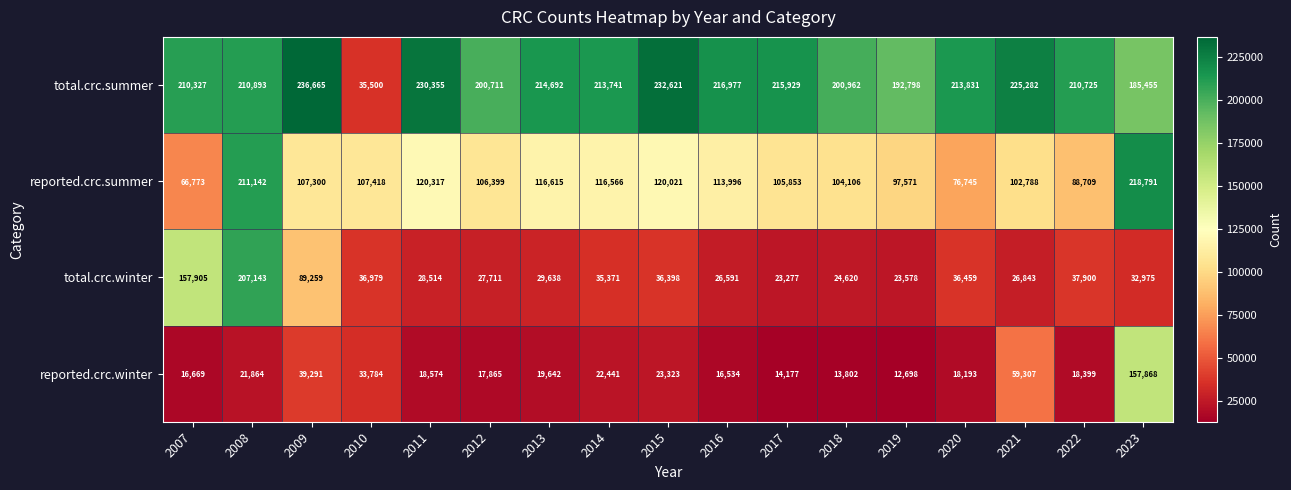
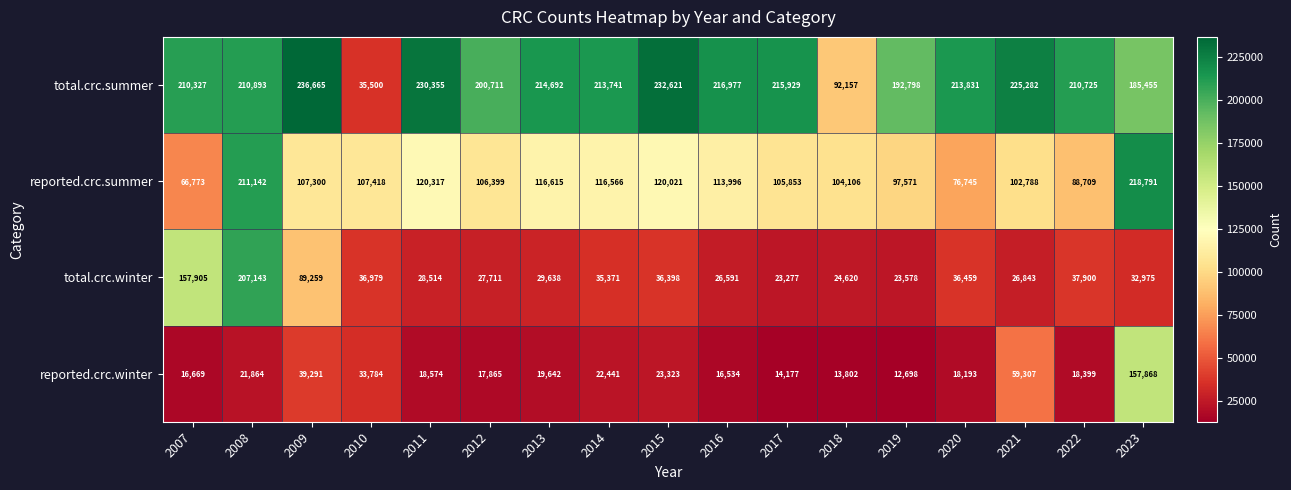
total.crc.summer, 2018: 200,962 -> 92,157
